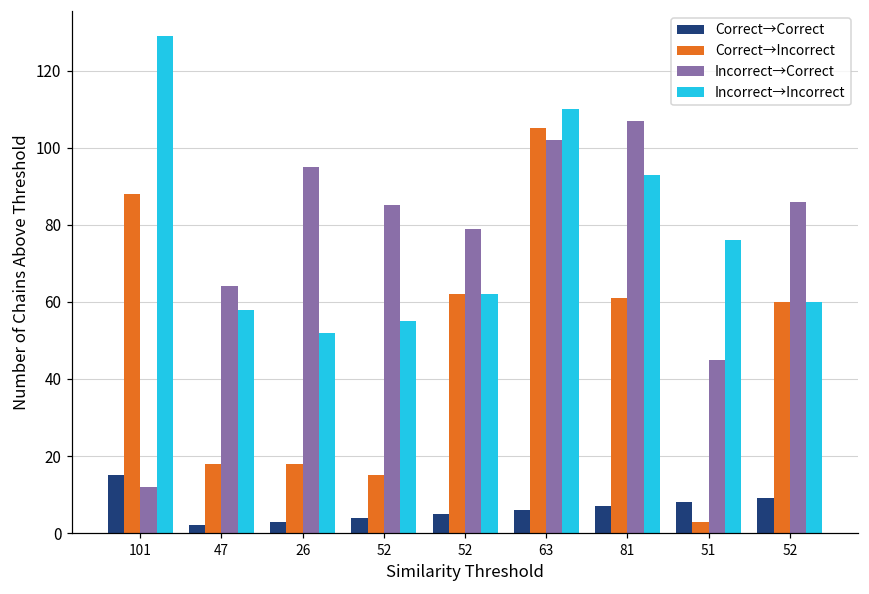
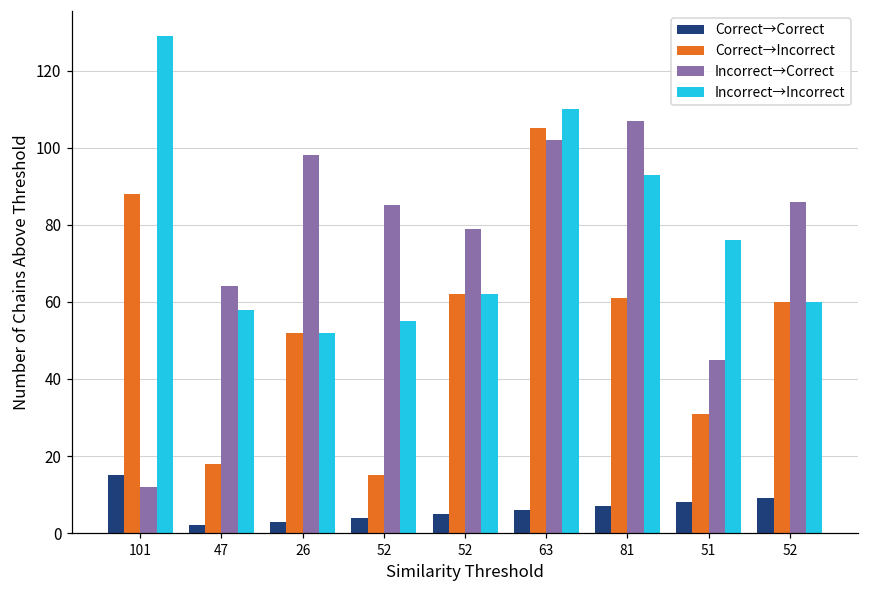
Correct→Incorrect, 26: 18 -> 52
Incorrect→Correct, 26: 95 -> 98
Correct→Incorrect, 51: 3 -> 31
